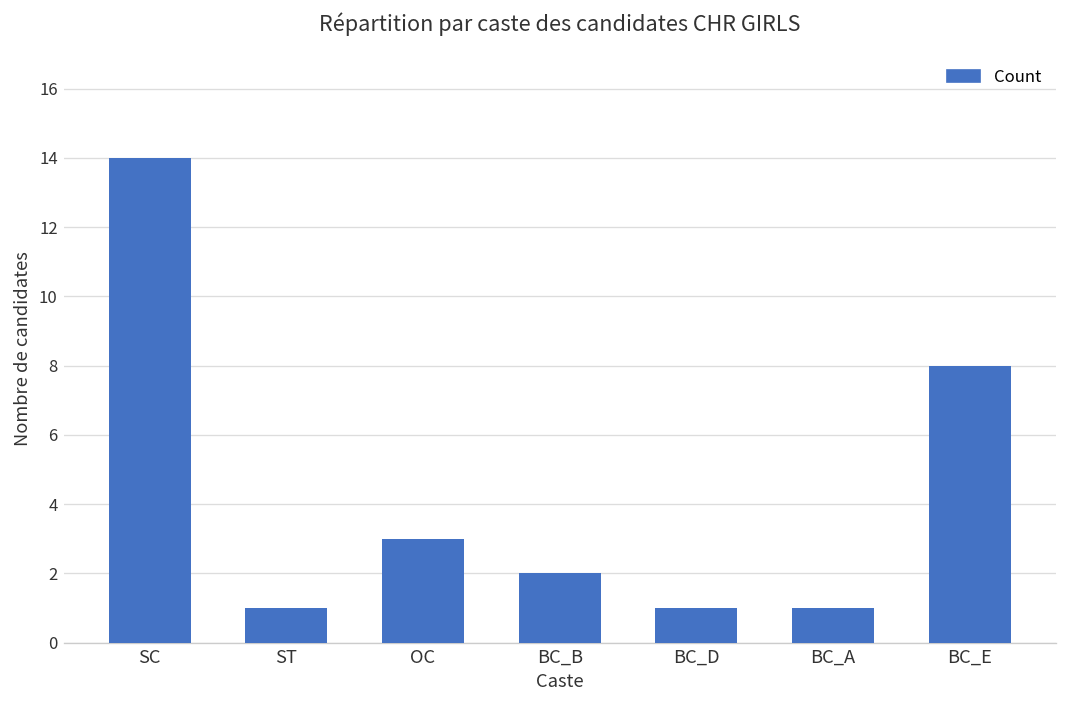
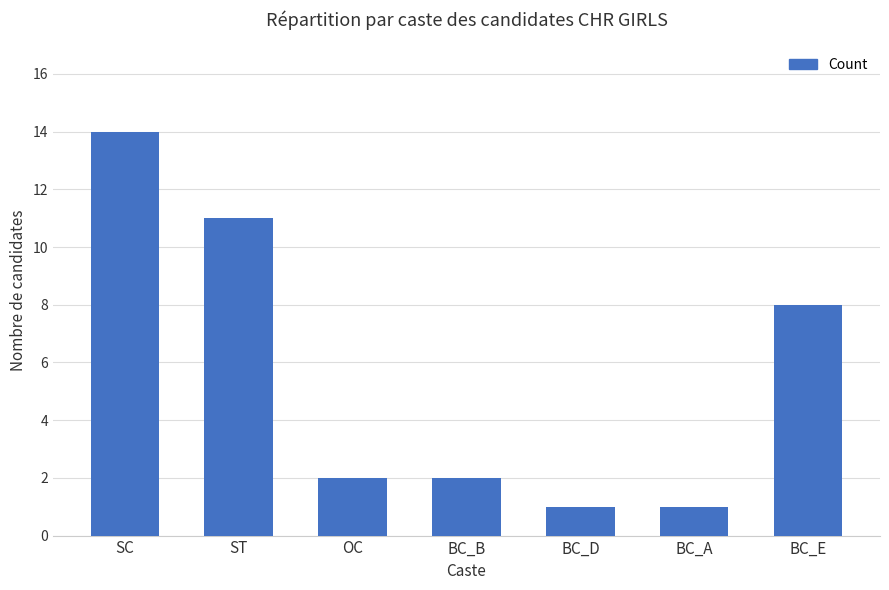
ST: 1 -> 11
OC: 3 -> 2
